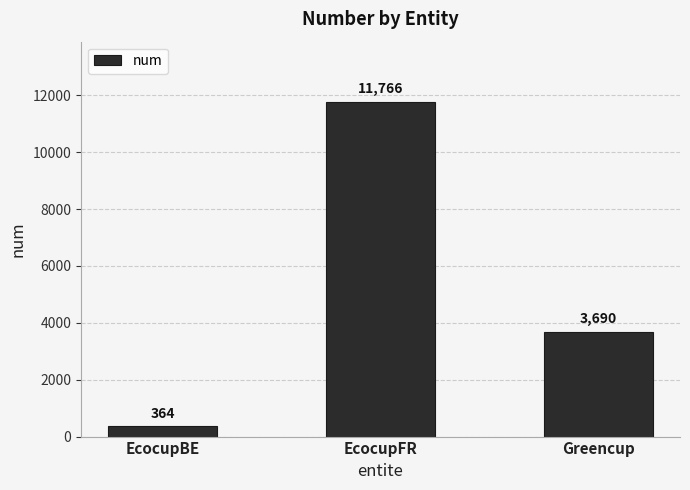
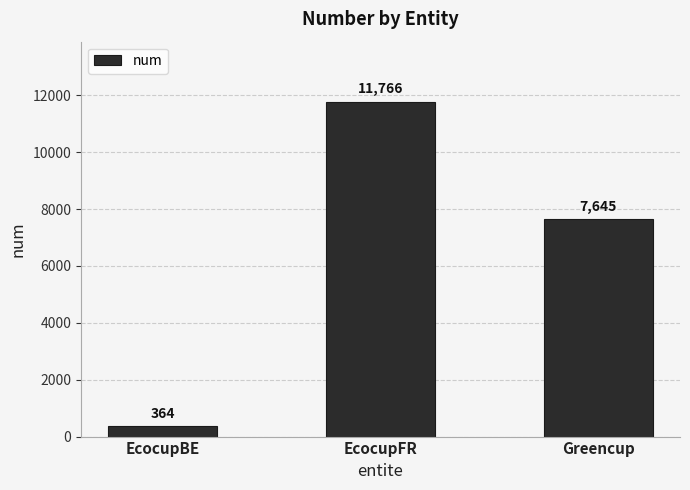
Greencup: 3,690 -> 7,645
